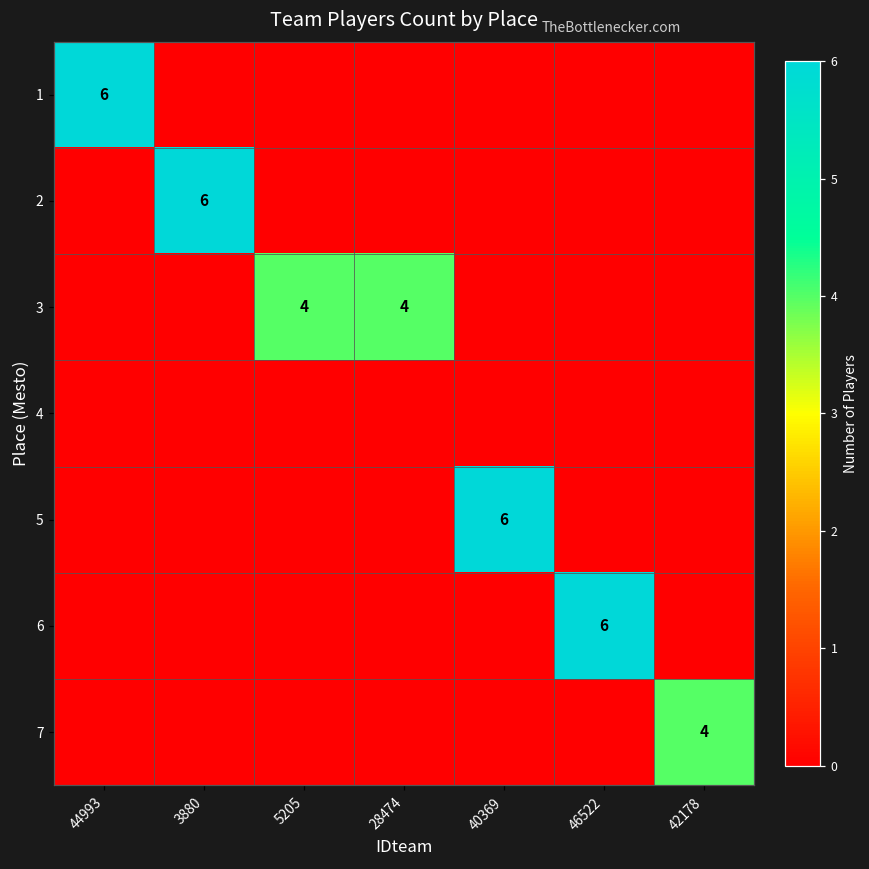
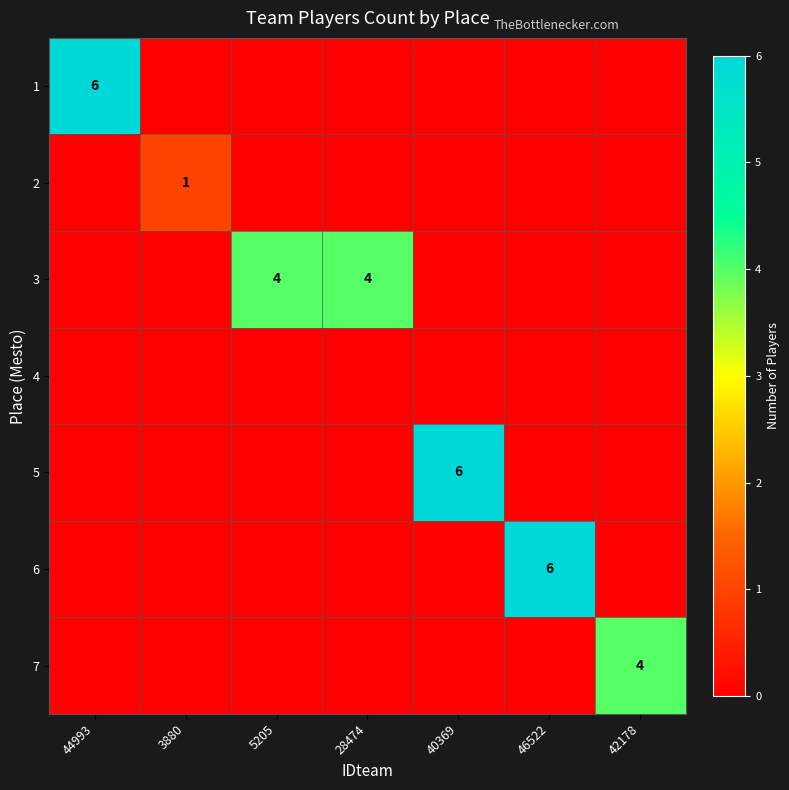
2, 3880: 6 -> 1
